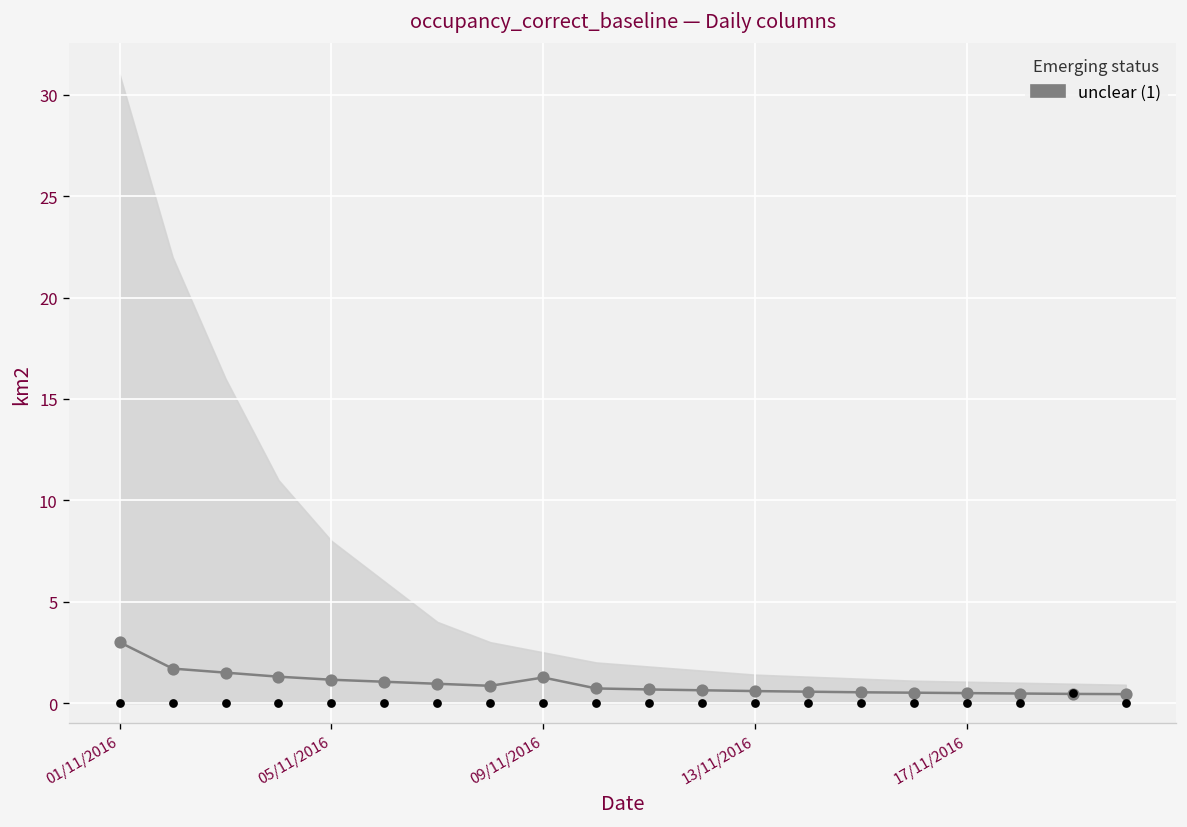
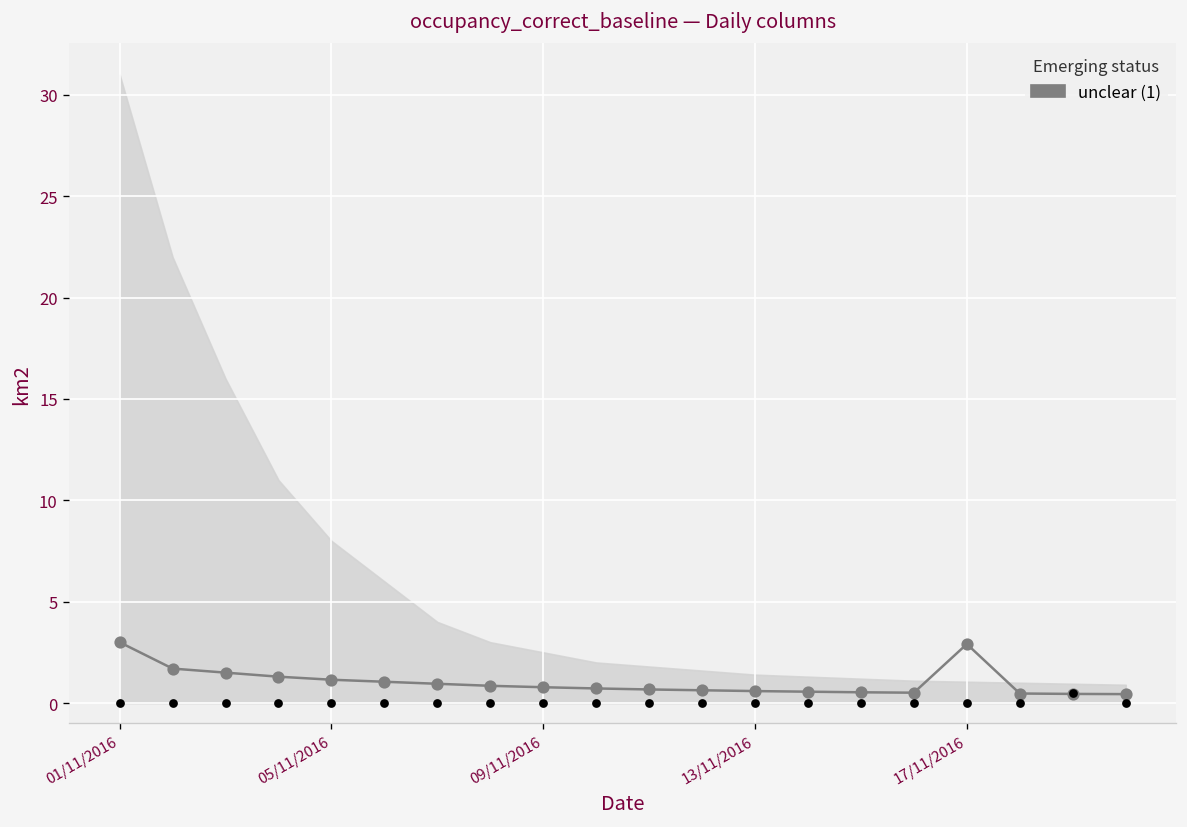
unclear (1), 09/11/2016: 1.3 -> 0.8
unclear (1), 17/11/2016: 0.5 -> 2.9
